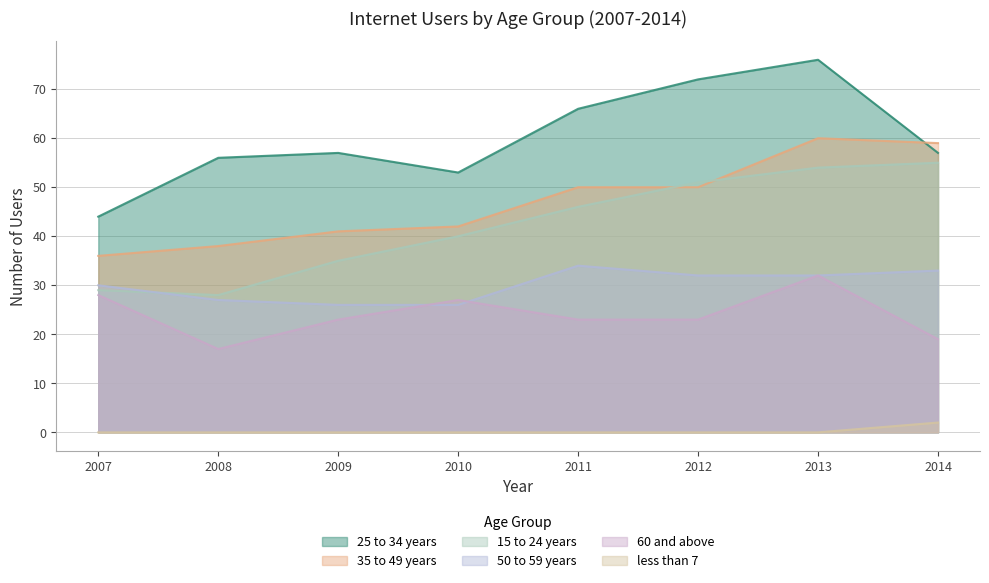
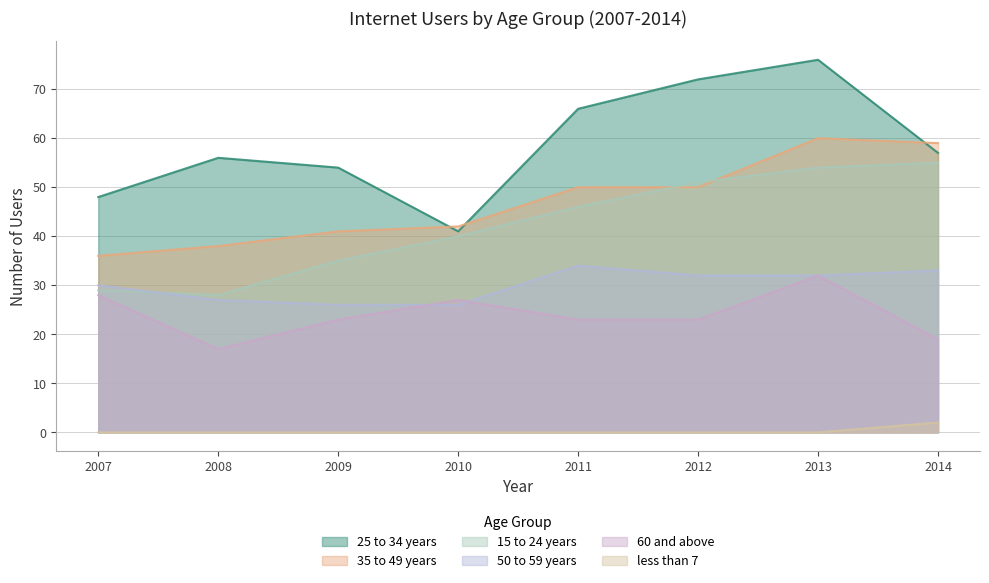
25 to 34 years, 2007: 44 -> 48
25 to 34 years, 2009: 57 -> 54
25 to 34 years, 2010: 53 -> 41
